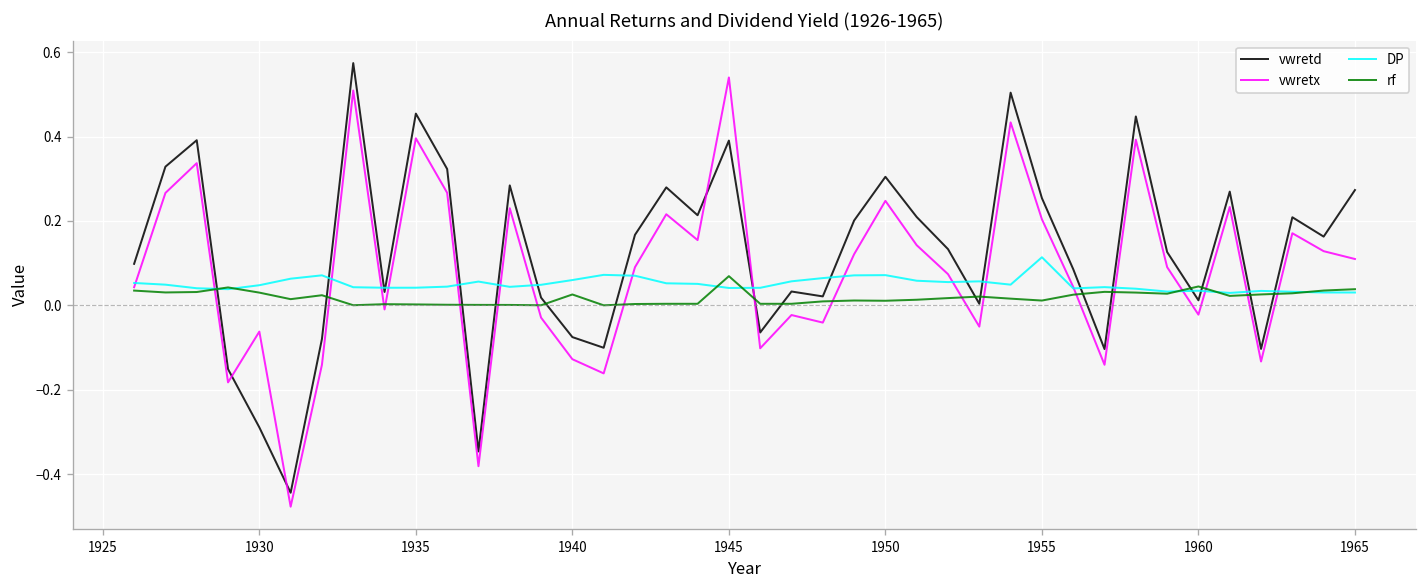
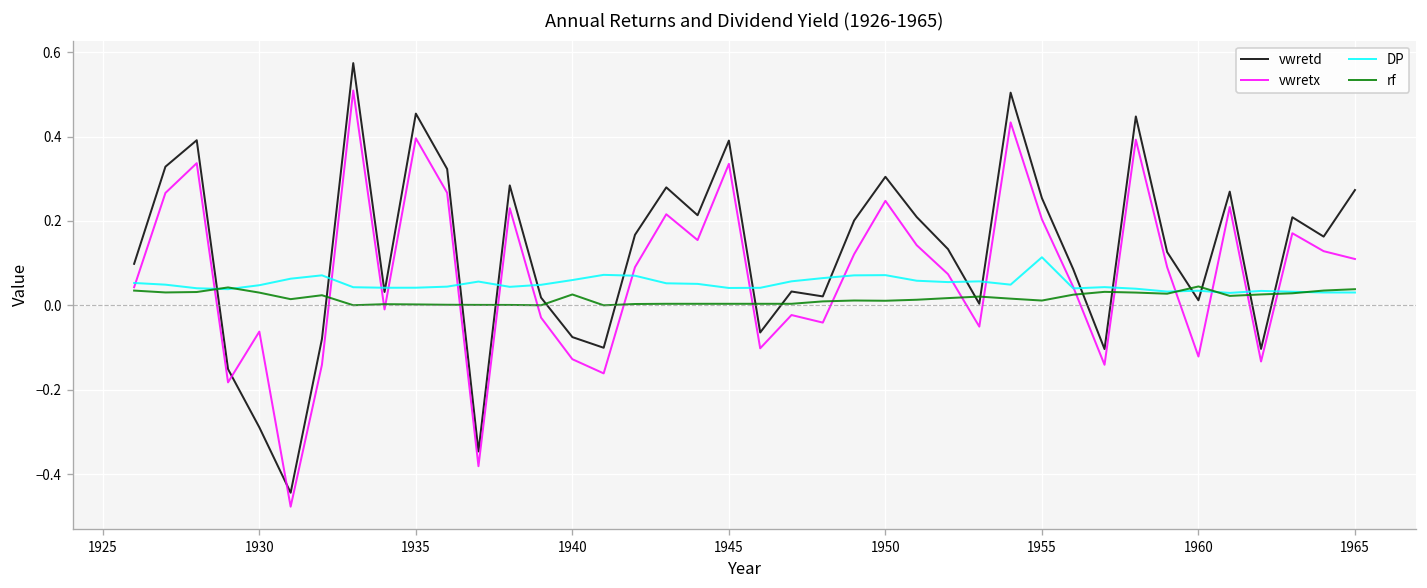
vwretx, 1945: 0.54 -> 0.34
rf, 1945: 0.07 -> 0.00
vwretx, 1960: -0.02 -> -0.12
